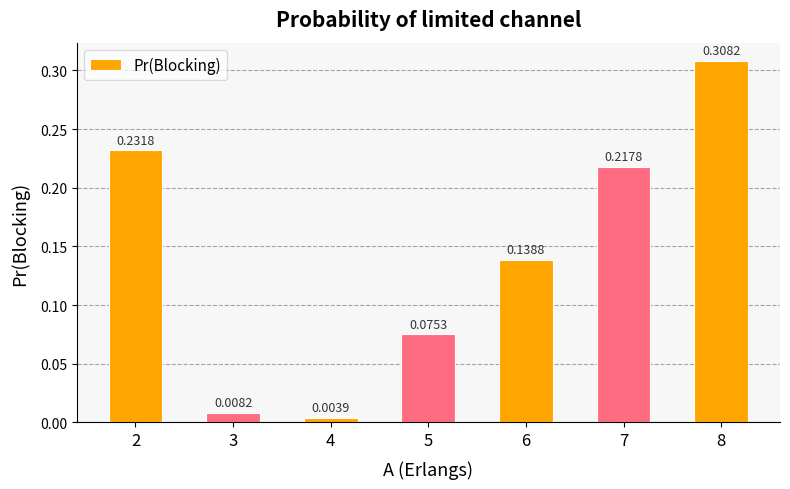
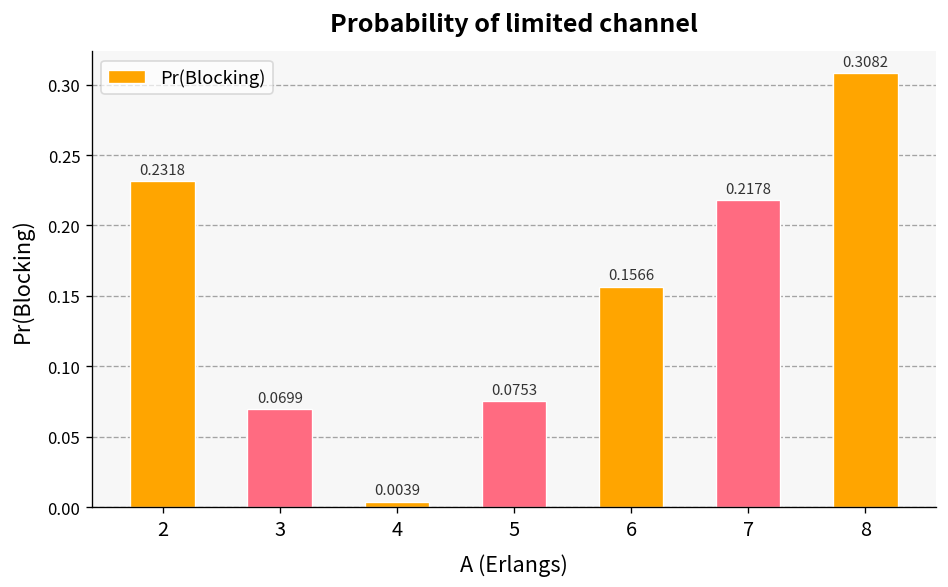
3: 0.0082 -> 0.0699
6: 0.1388 -> 0.1566
